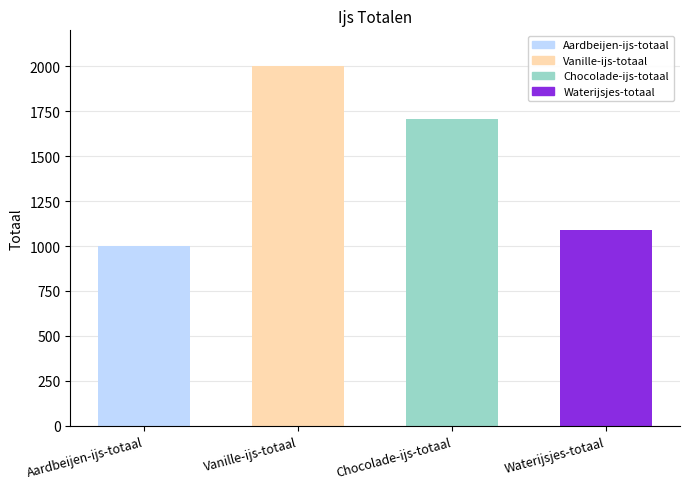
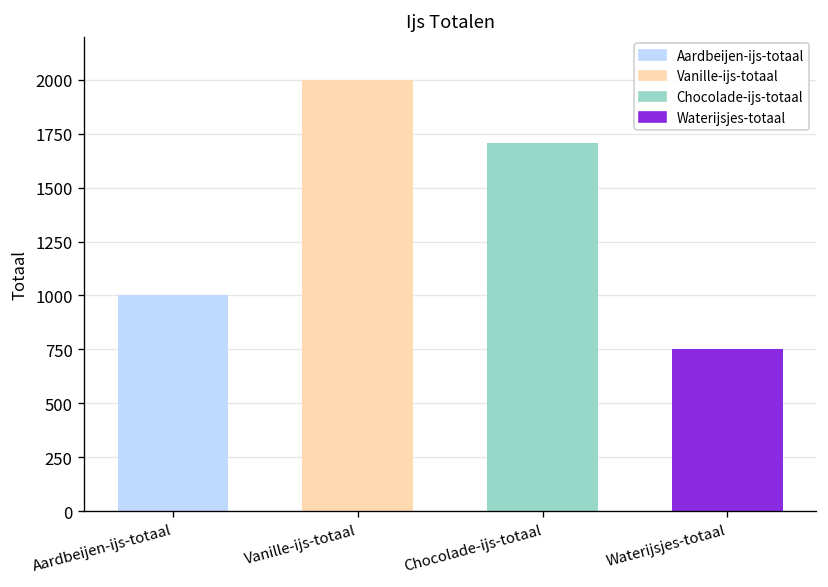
Waterijsjes-totaal: 1090 -> 750
